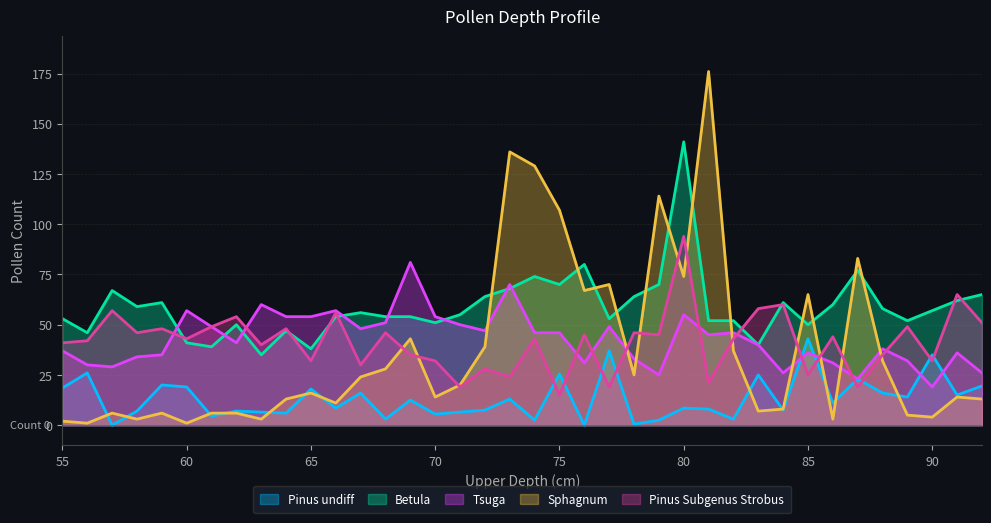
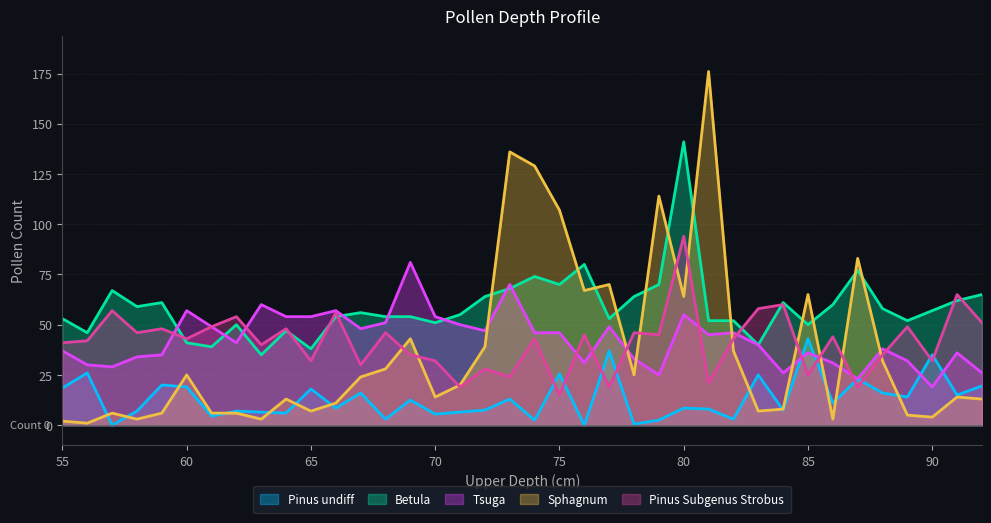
Sphagnum, 60: 1 -> 25
Sphagnum, 65: 16 -> 7
Sphagnum, 80: 74 -> 64
